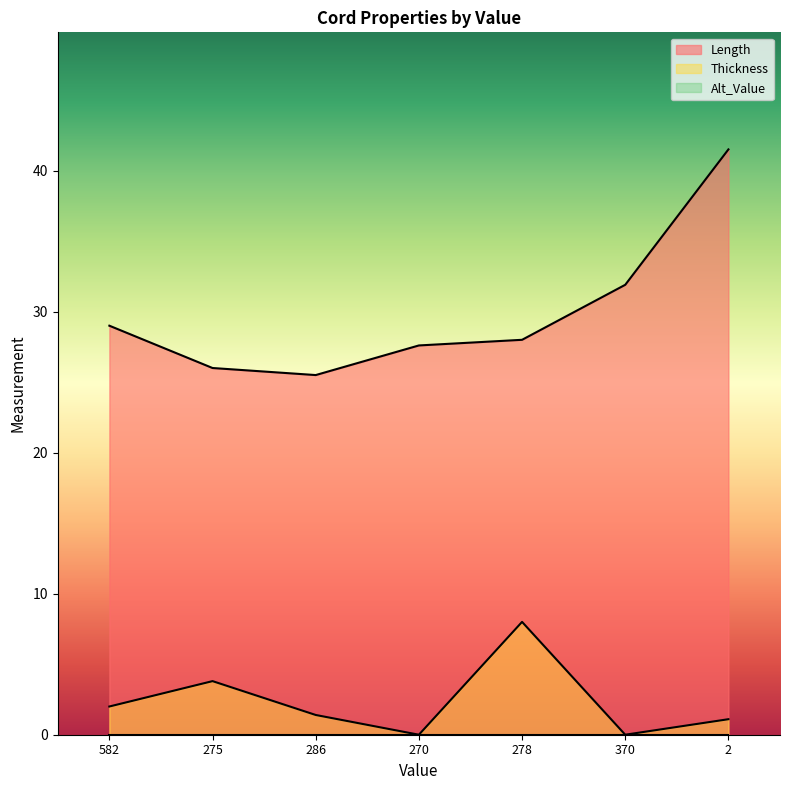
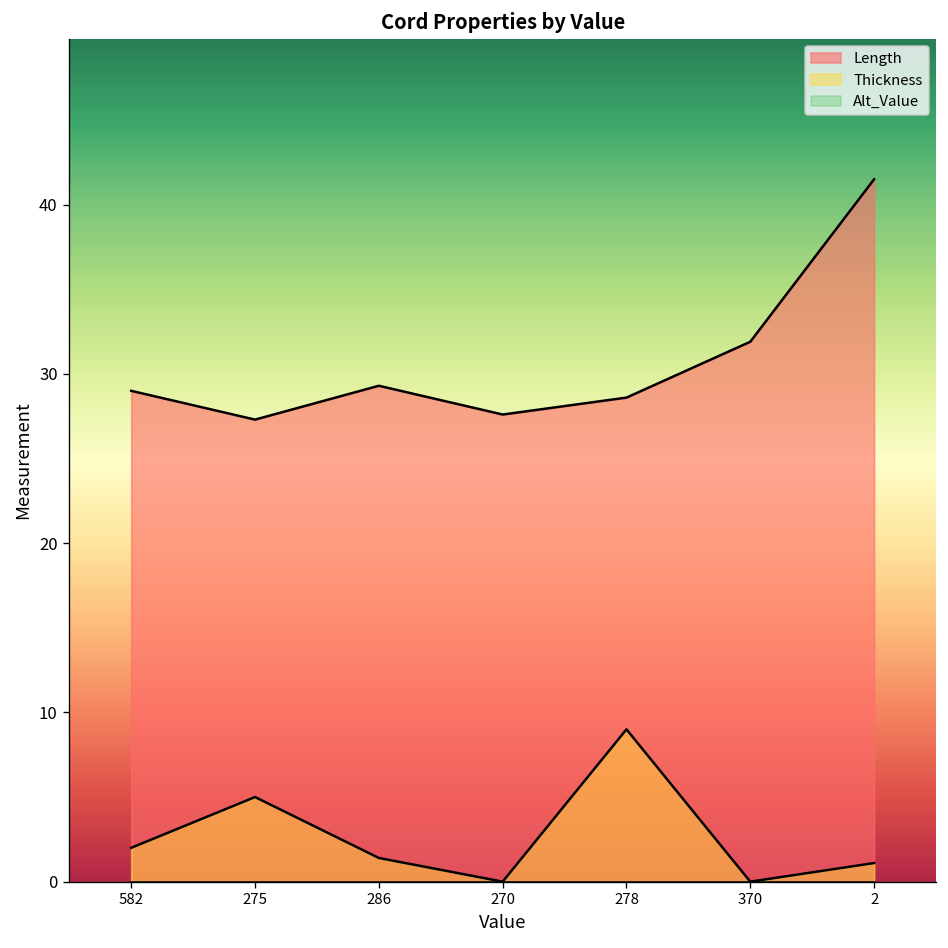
Length, 275: 26.0 -> 27.3
Thickness, 275: 3.8 -> 5.0
Length, 286: 25.5 -> 29.3
Length, 278: 28.0 -> 28.6
Thickness, 278: 8 -> 9
